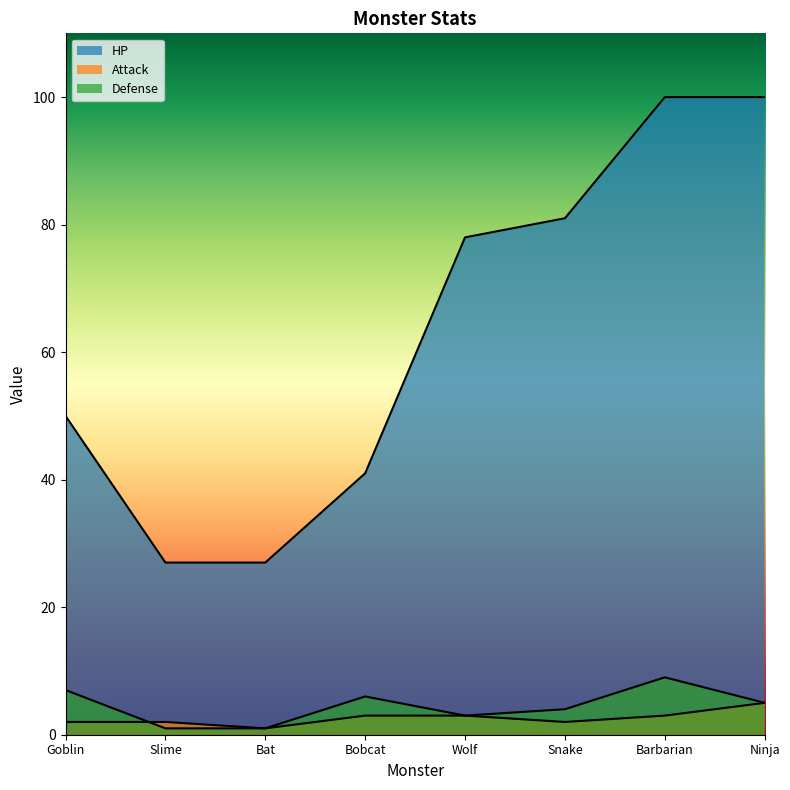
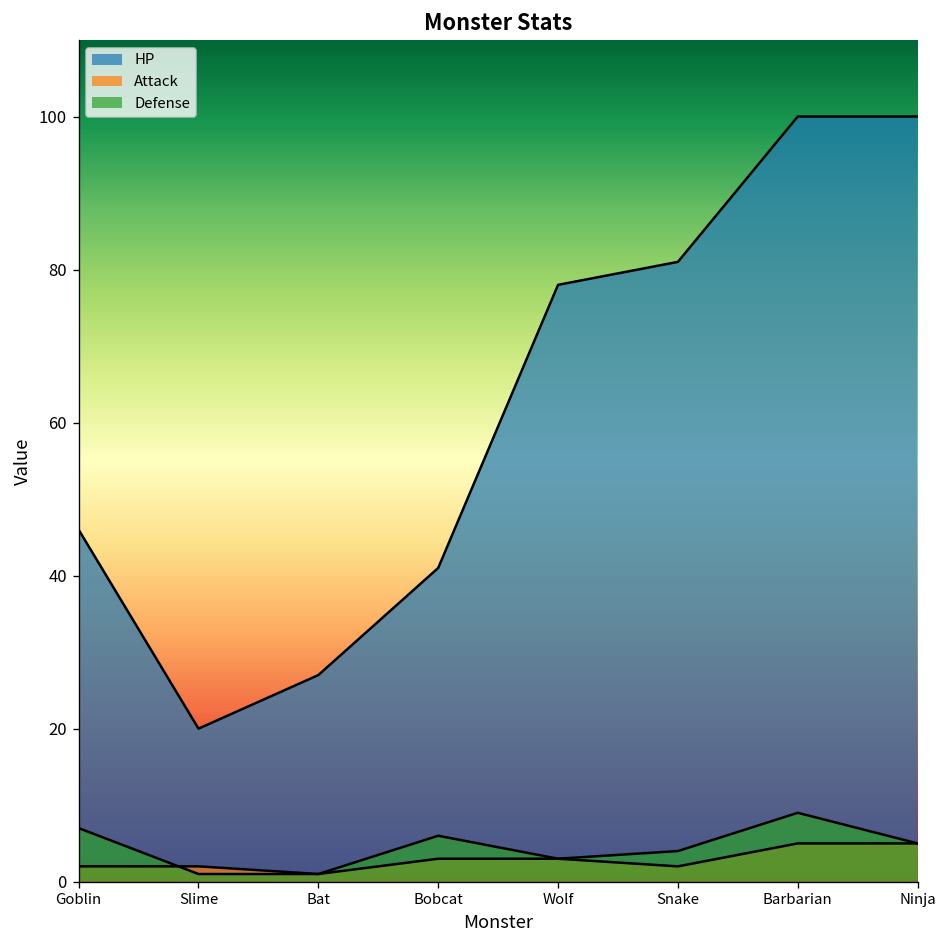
HP, Goblin: 50 -> 46
HP, Slime: 27 -> 20
Attack, Barbarian: 3 -> 5
